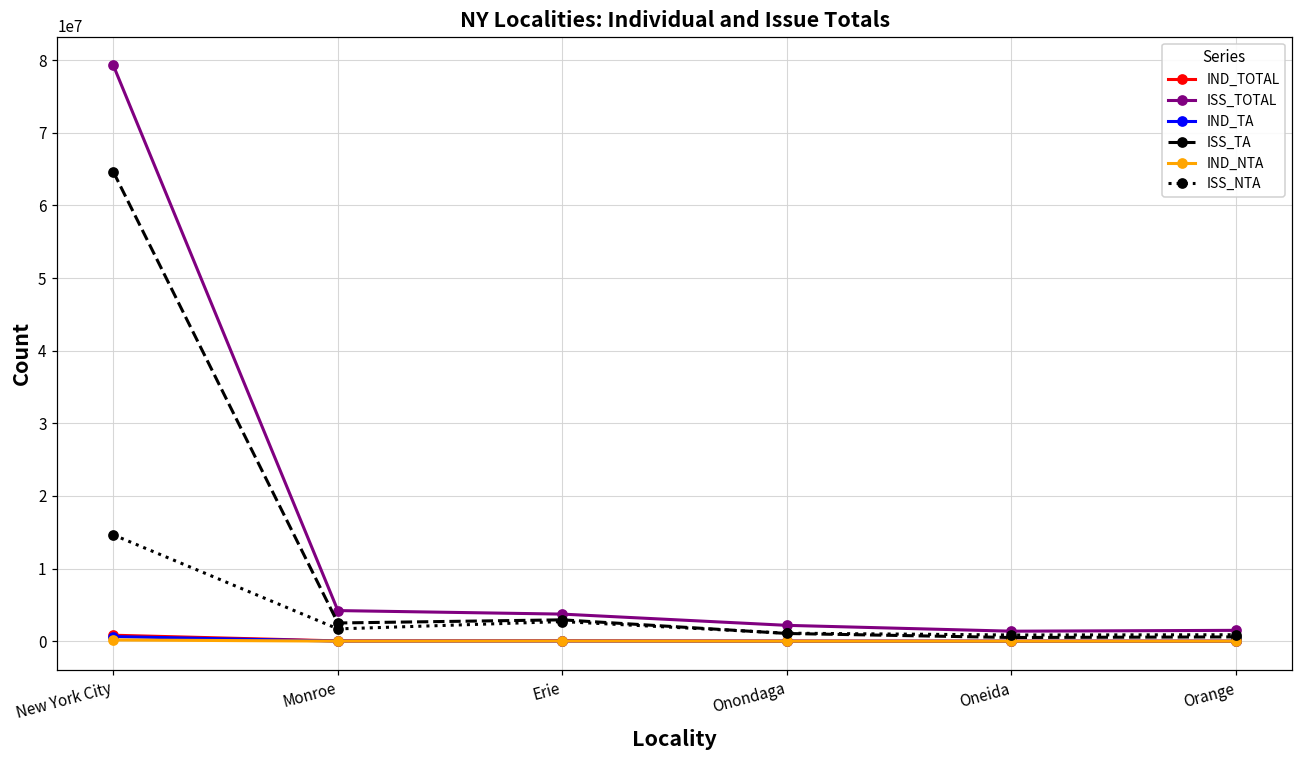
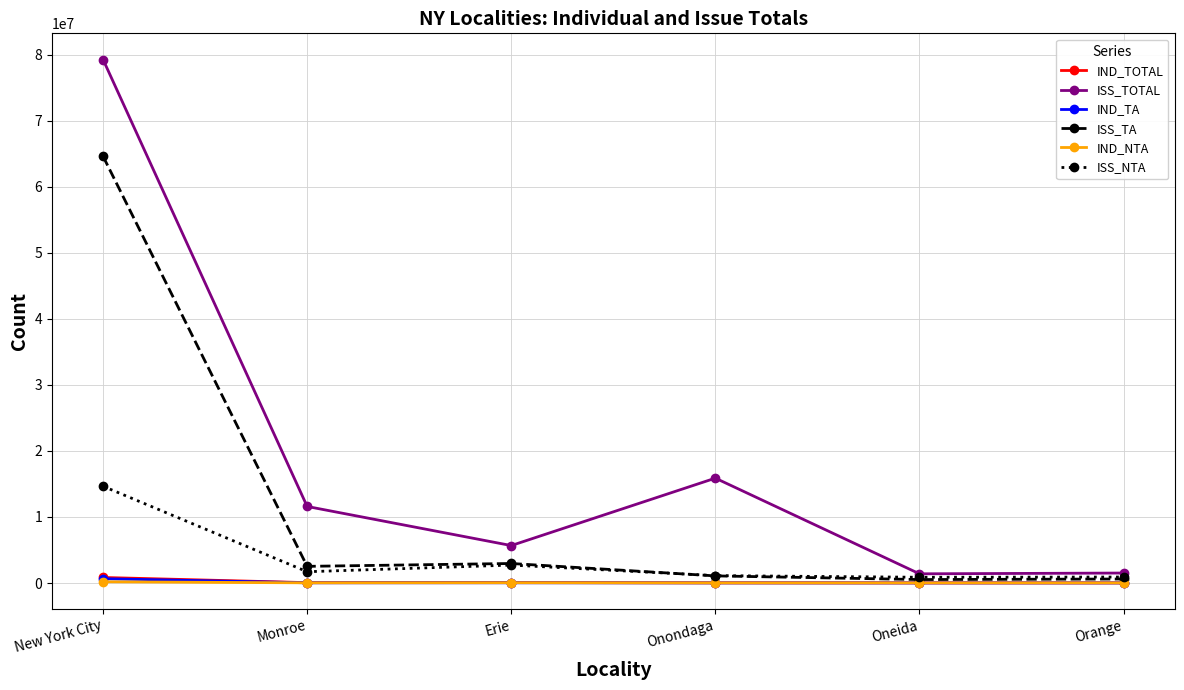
ISS_TOTAL, Monroe: 4000000 -> 12000000
ISS_TOTAL, Erie: 4000000 -> 6000000
ISS_TOTAL, Onondaga: 2000000 -> 16000000
